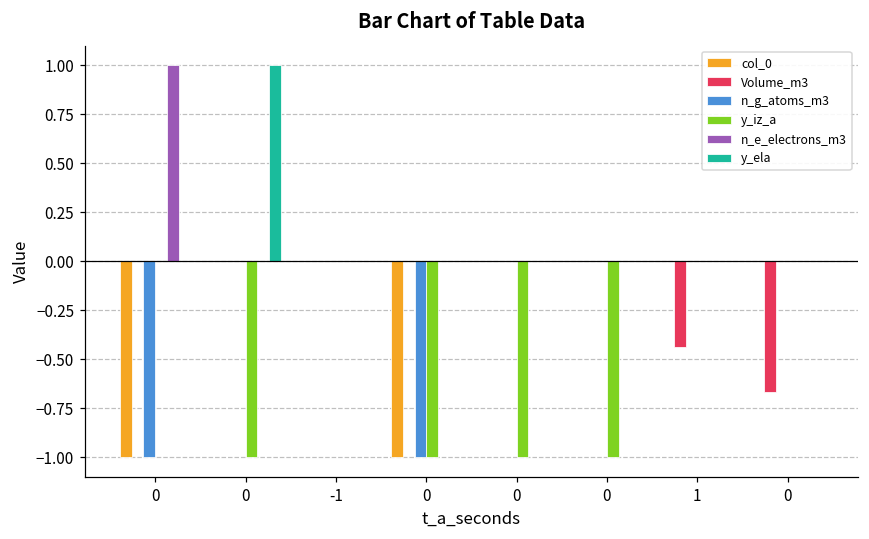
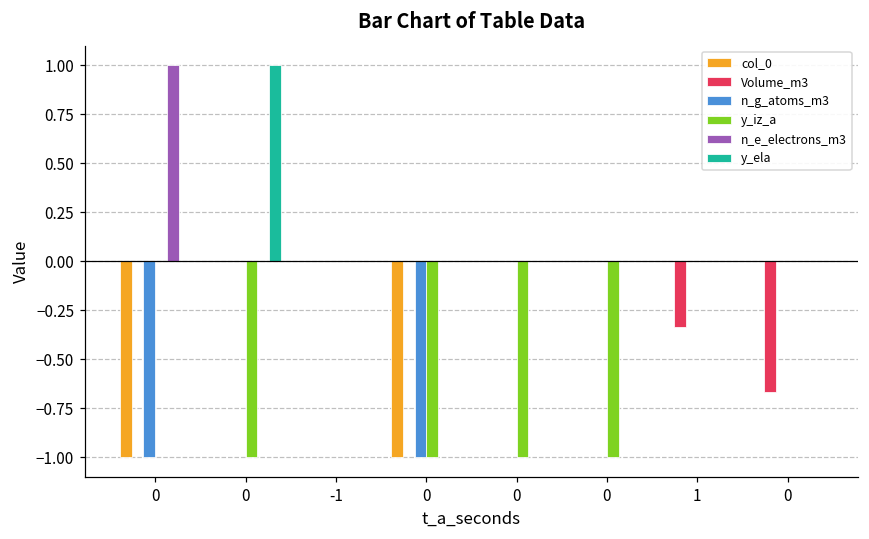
Volume_m3, 1: -0.43 -> -0.33
